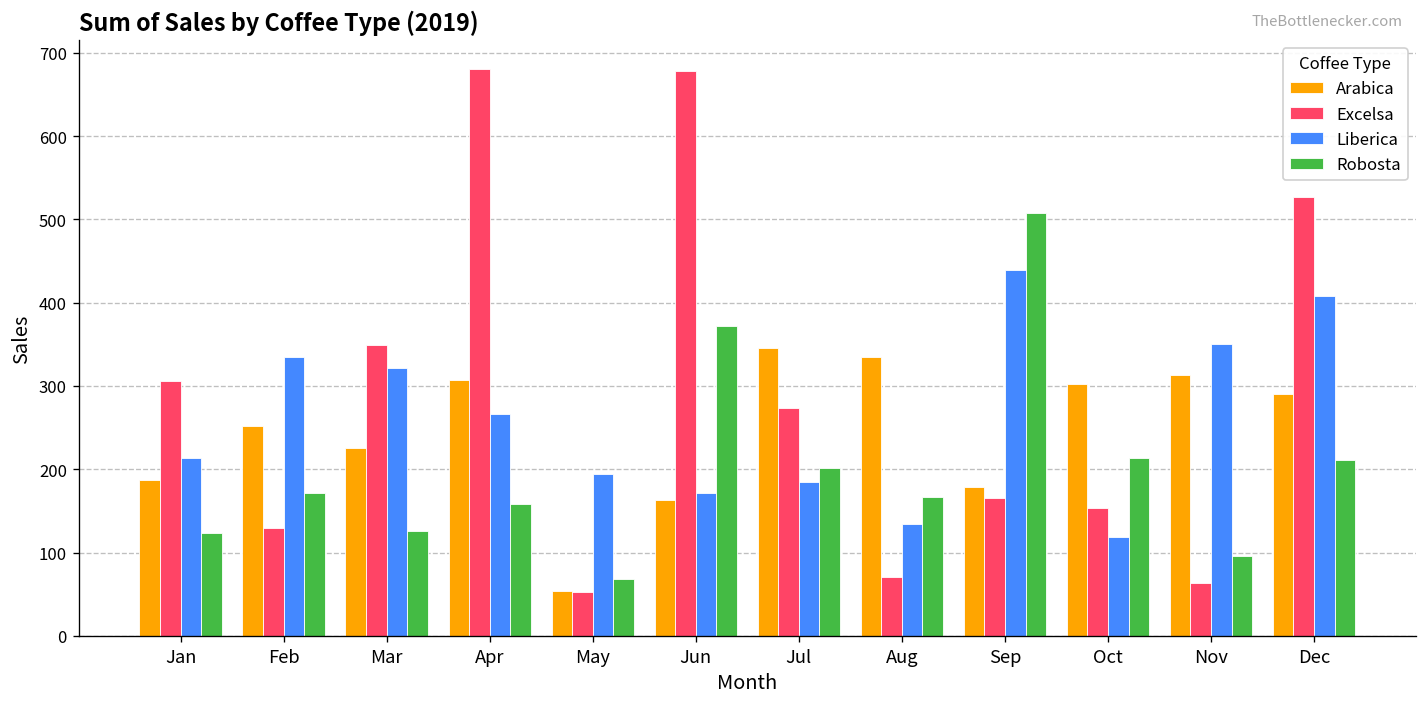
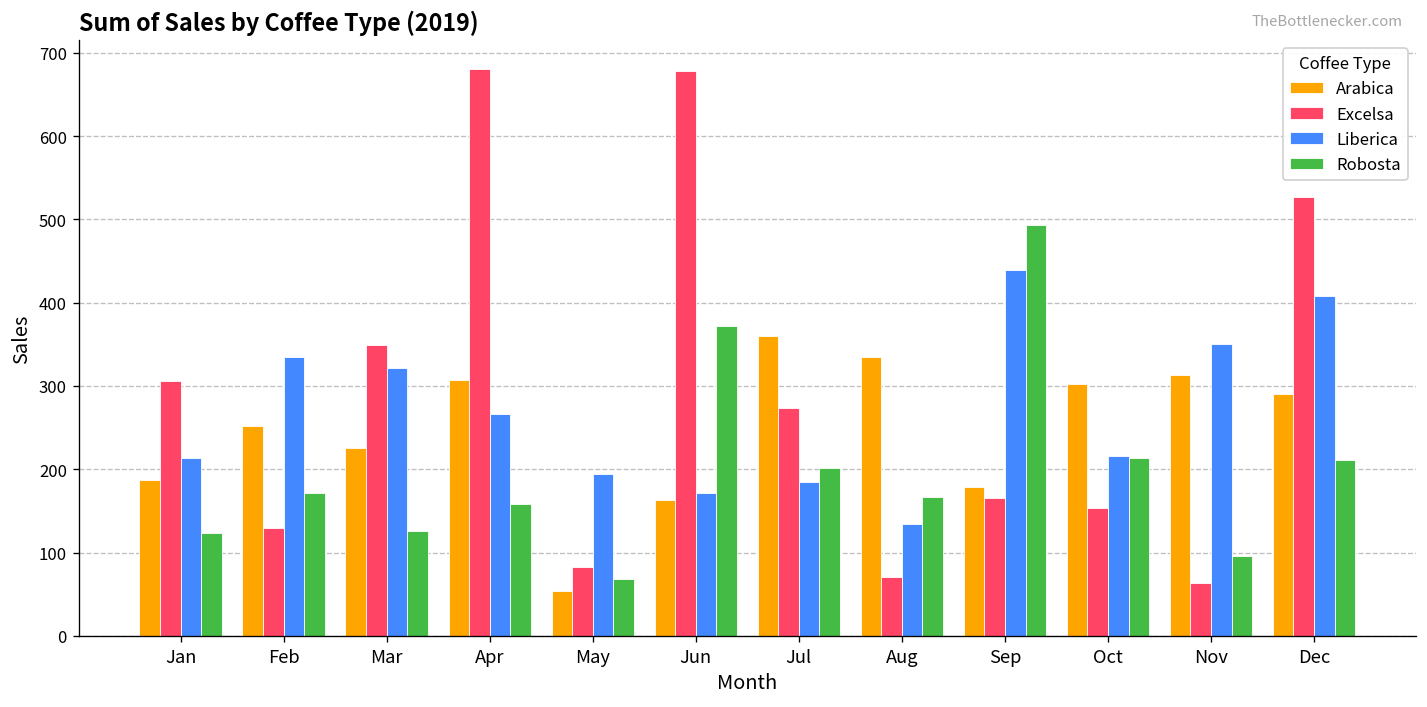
Excelsa, May: 50 -> 80
Arabica, Jul: 350 -> 360
Robosta, Sep: 510 -> 490
Liberica, Oct: 120 -> 220
